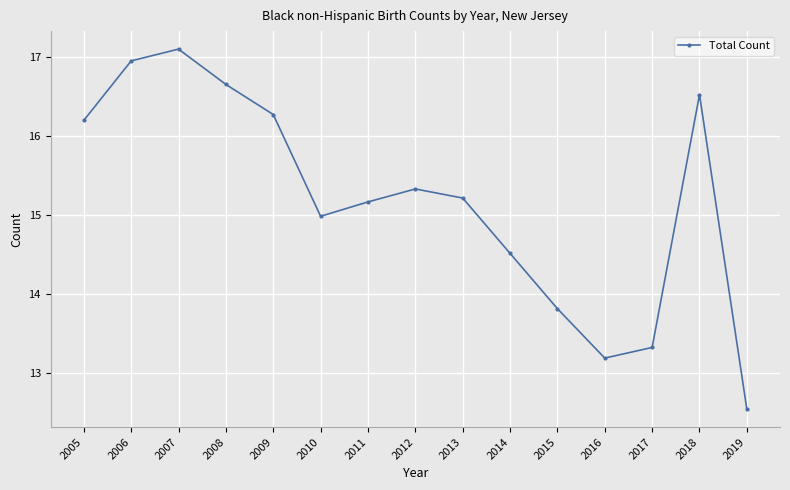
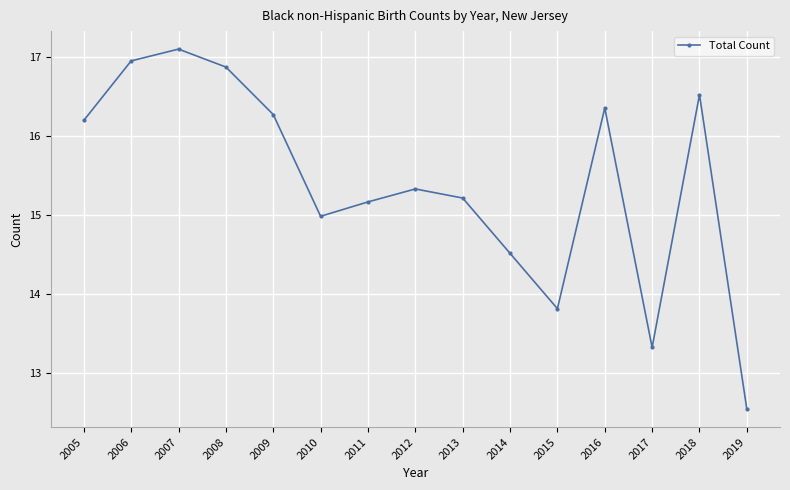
2008: 16.7 -> 16.9
2016: 13.2 -> 16.4
